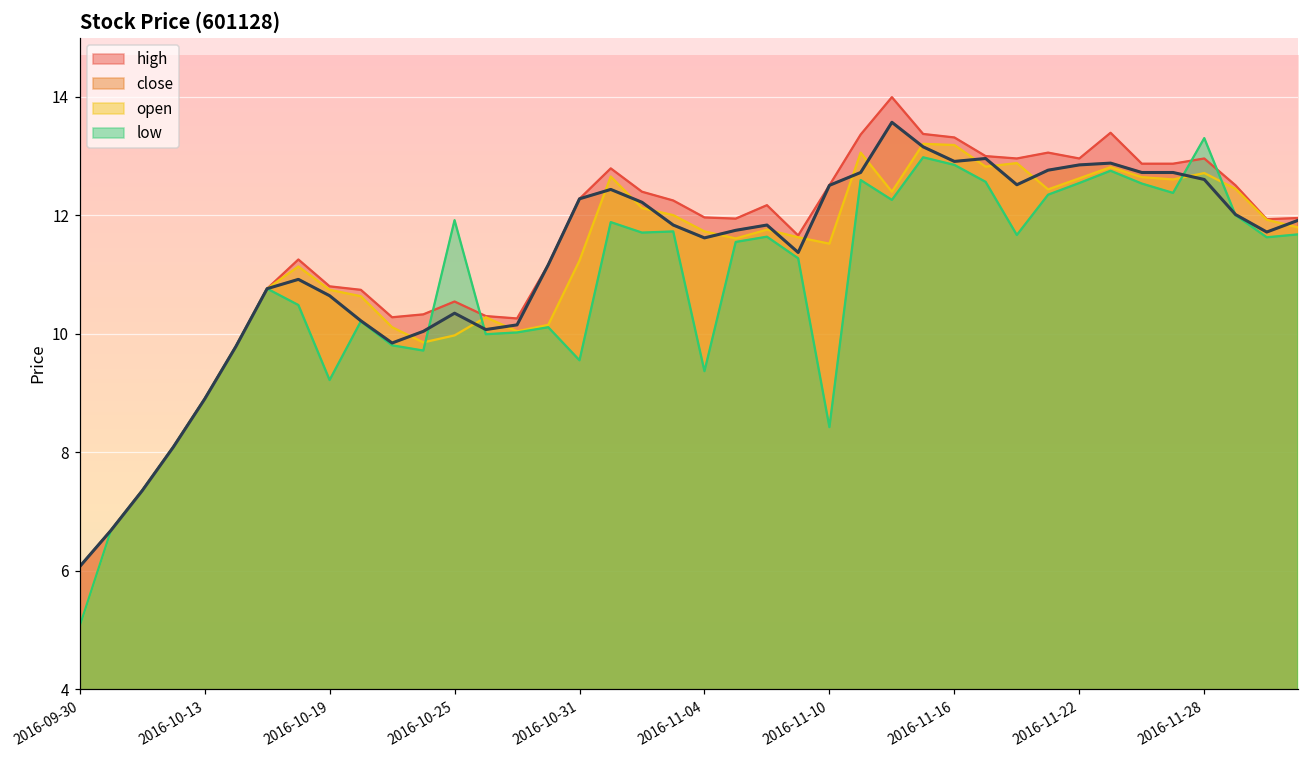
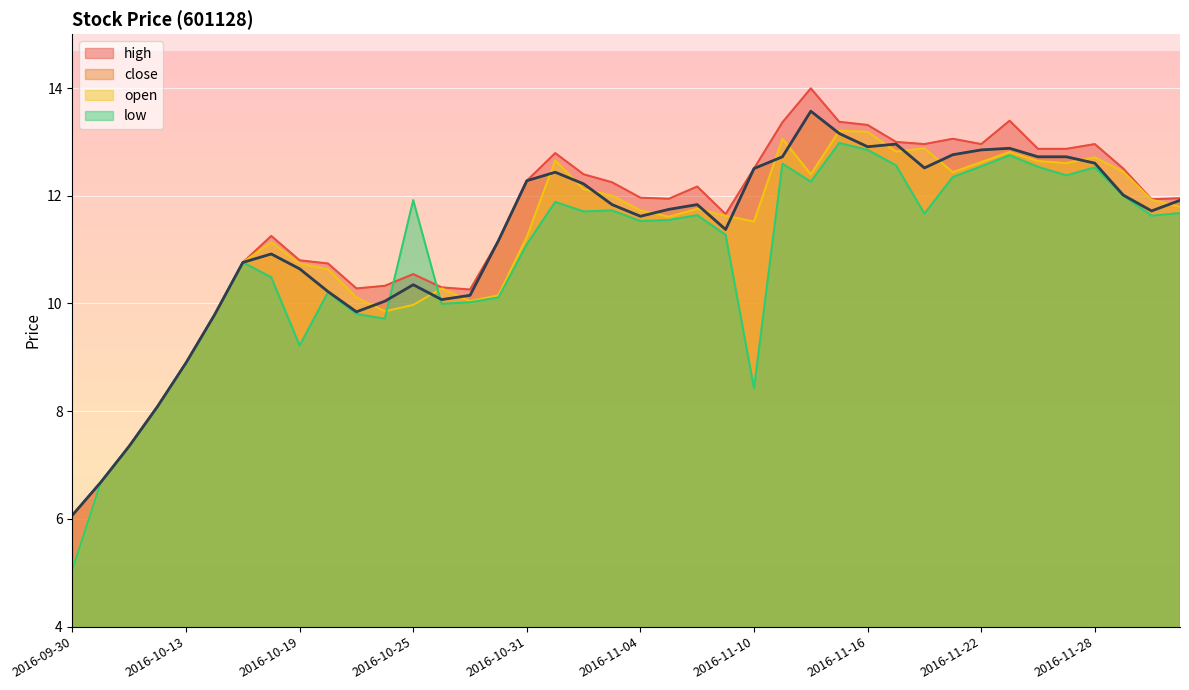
low, 2016-10-31: 9.6 -> 11.1
low, 2016-11-04: 9.4 -> 11.5
low, 2016-11-28: 13.3 -> 12.5
